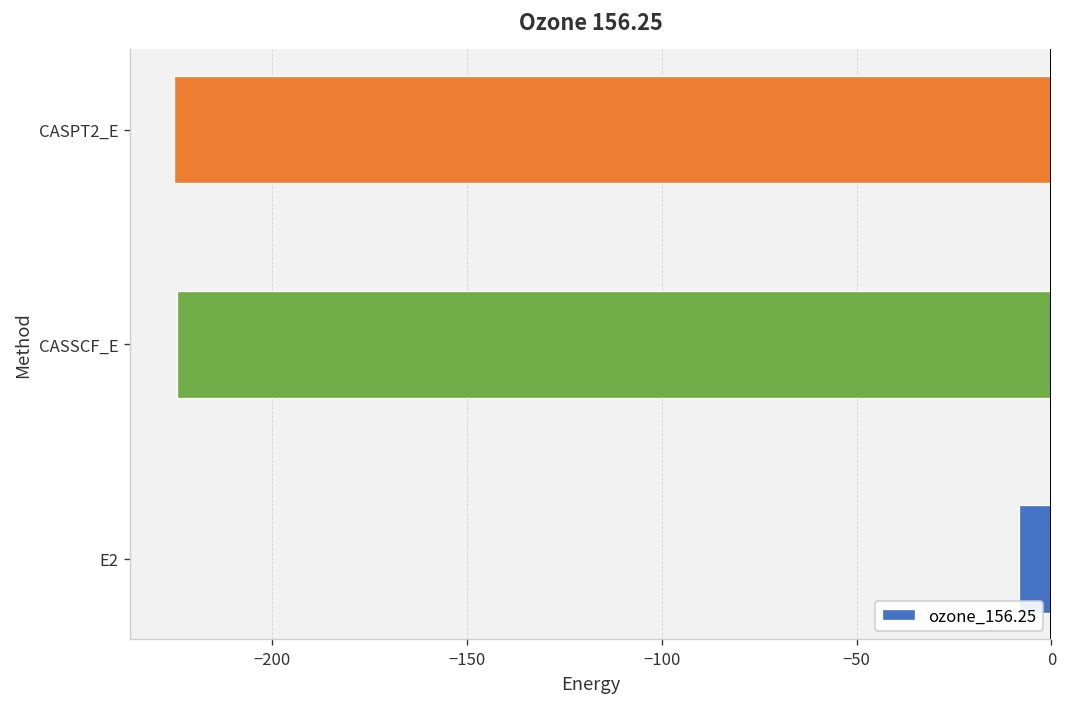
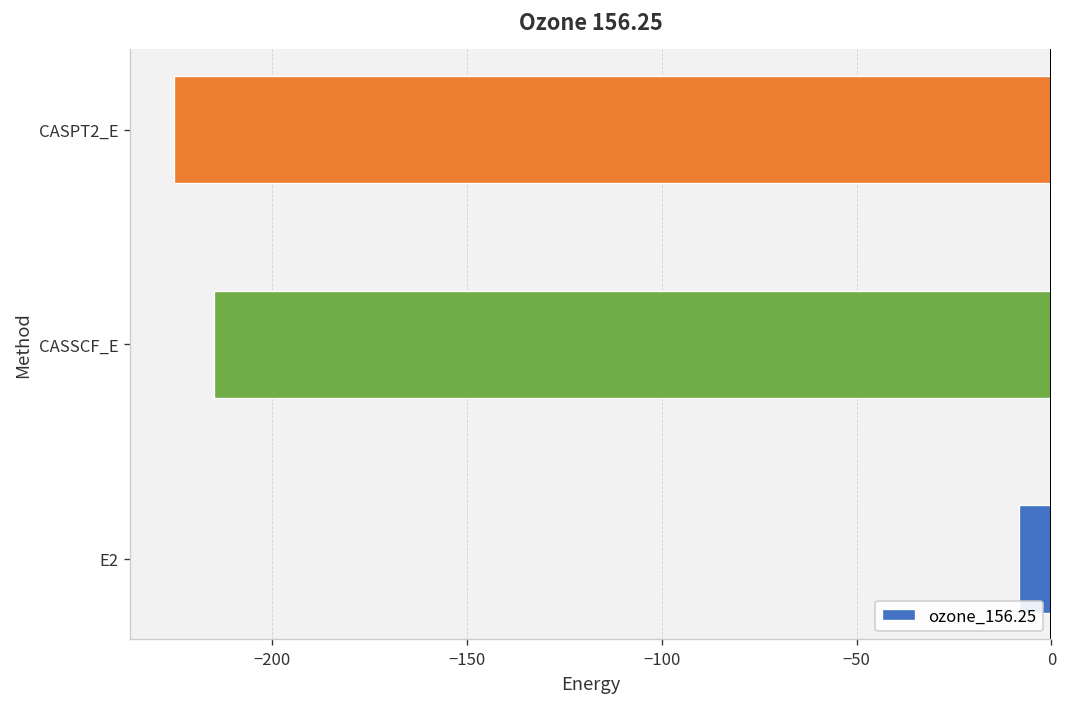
CASSCF_E: -225 -> -215
